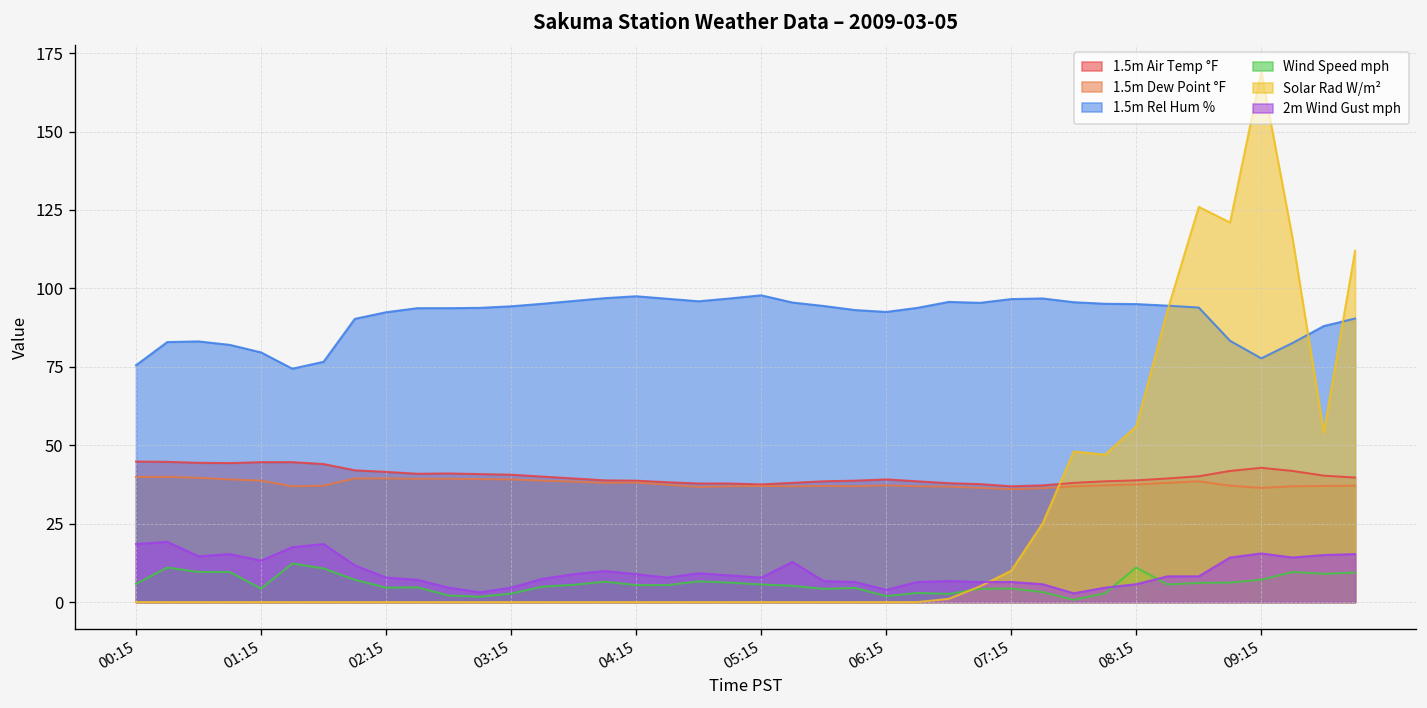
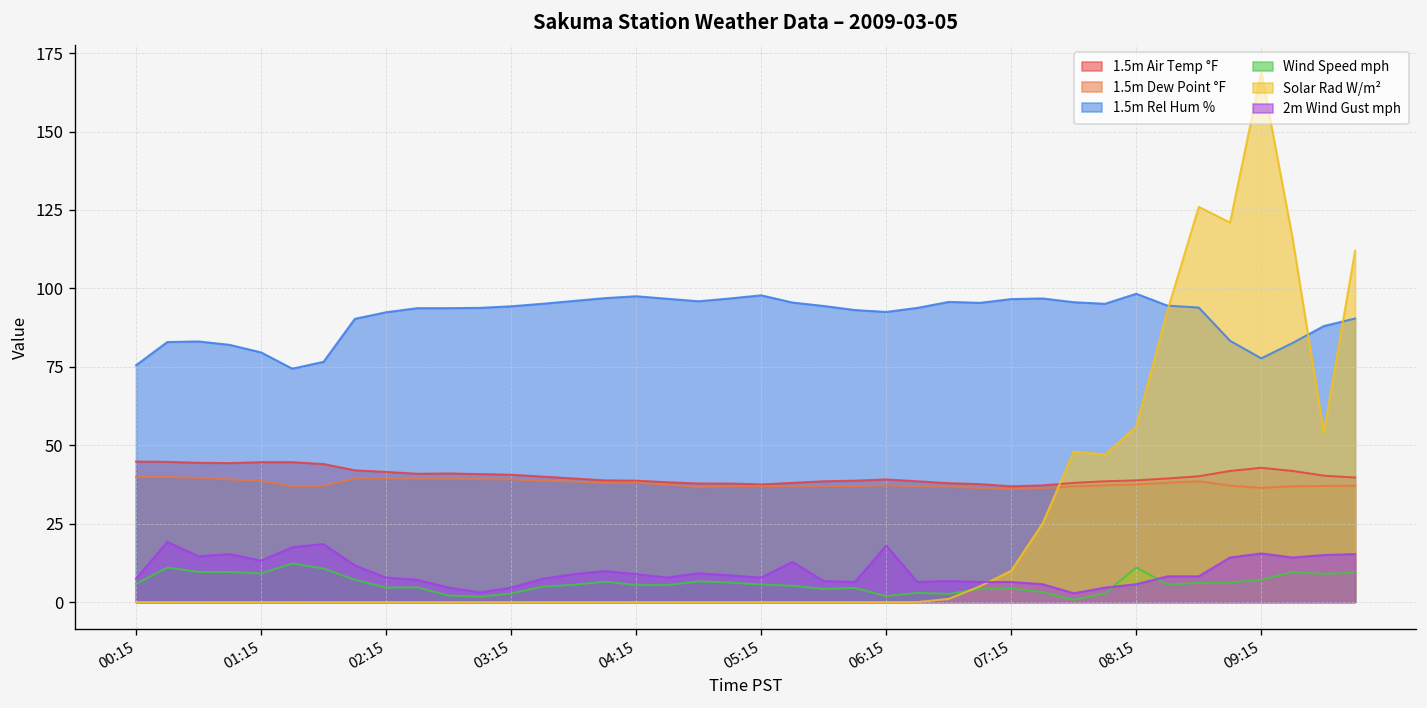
2m Wind Gust mph, 00:15: 19 -> 7
Wind Speed mph, 01:15: 4 -> 9
2m Wind Gust mph, 06:15: 4 -> 18
1.5m Rel Hum %, 08:15: 95 -> 98
